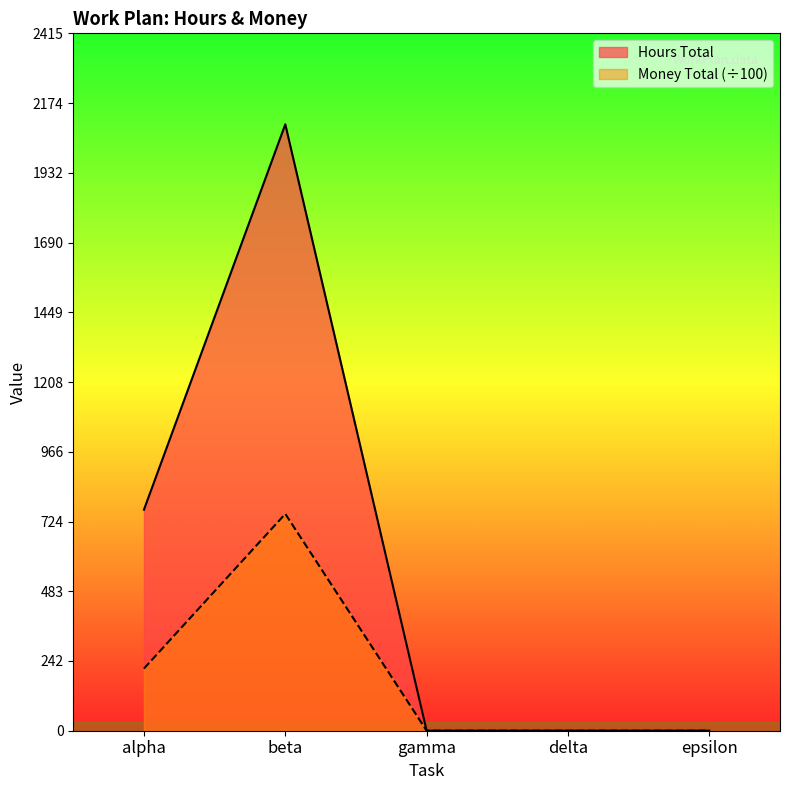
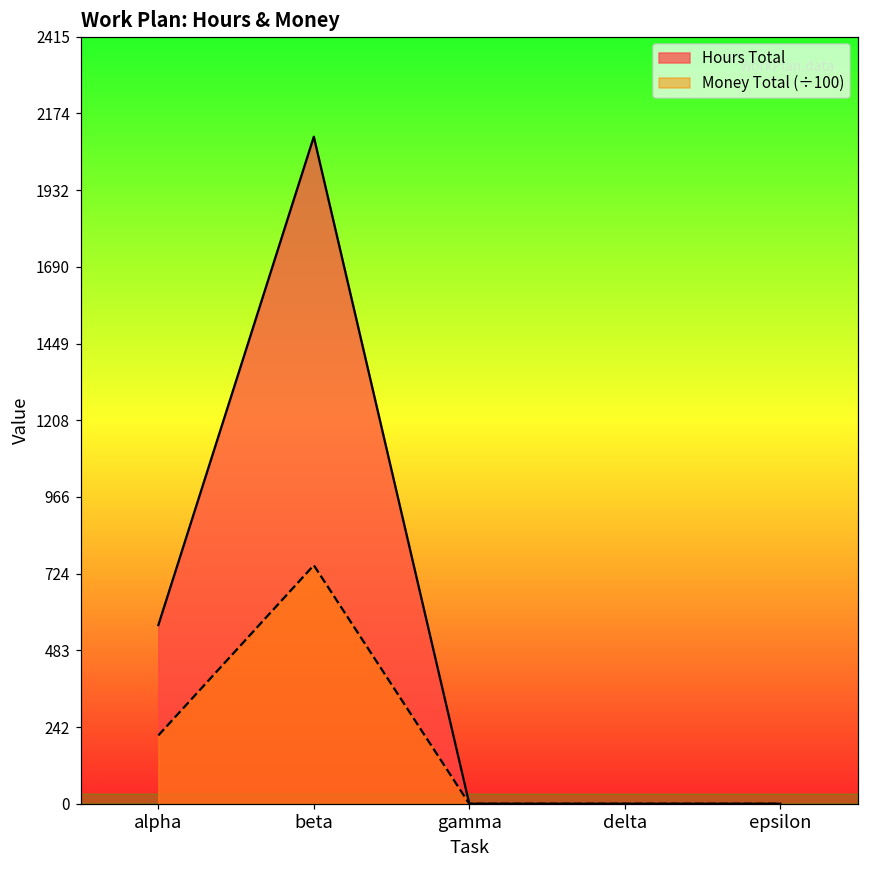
Hours Total, alpha: 770 -> 560
